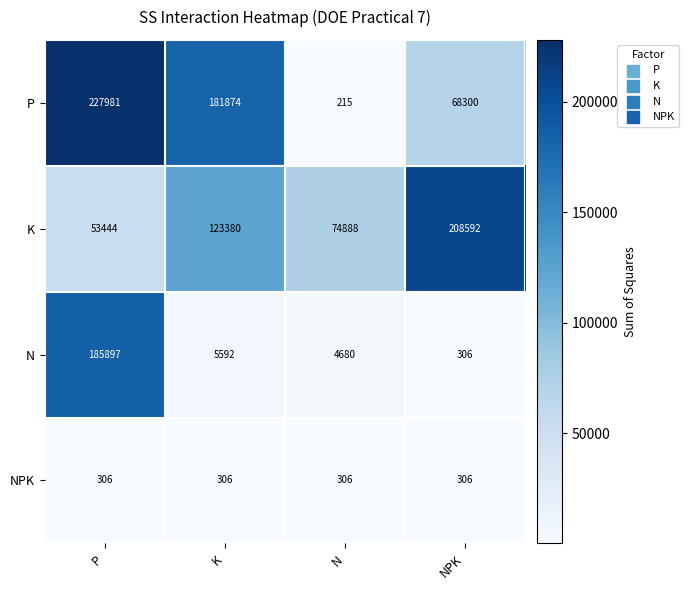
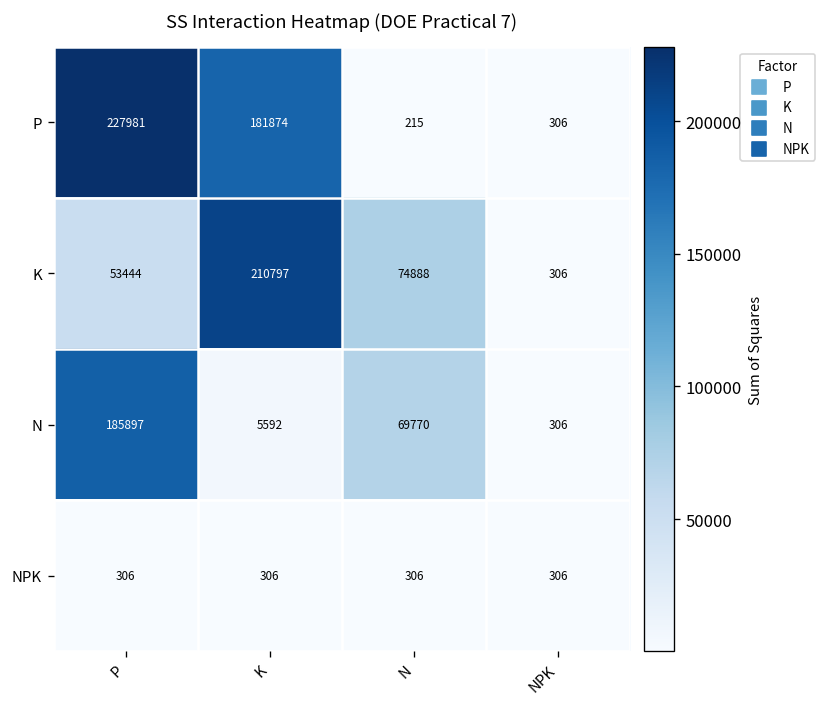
P, NPK: 68300 -> 306
K, K: 123380 -> 210797
K, NPK: 208592 -> 306
N, N: 4680 -> 69770
